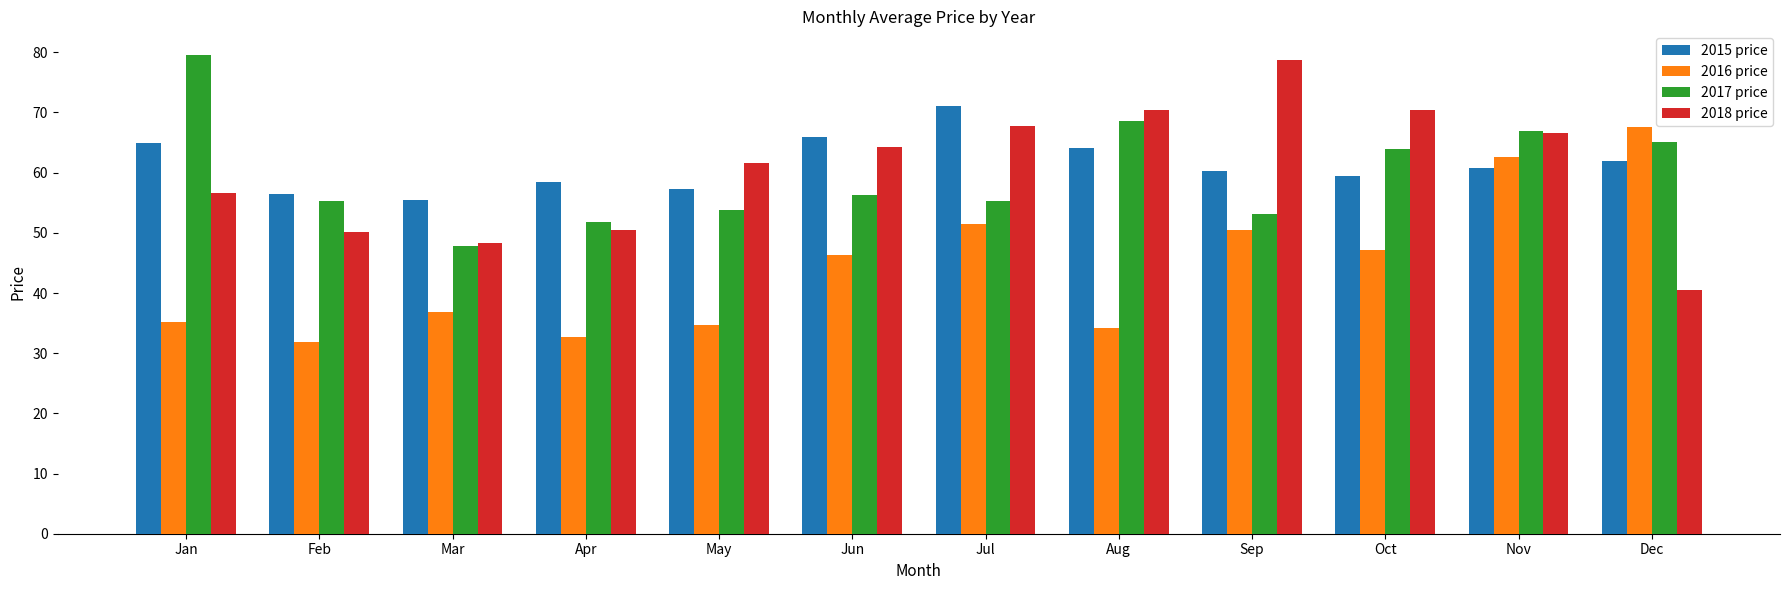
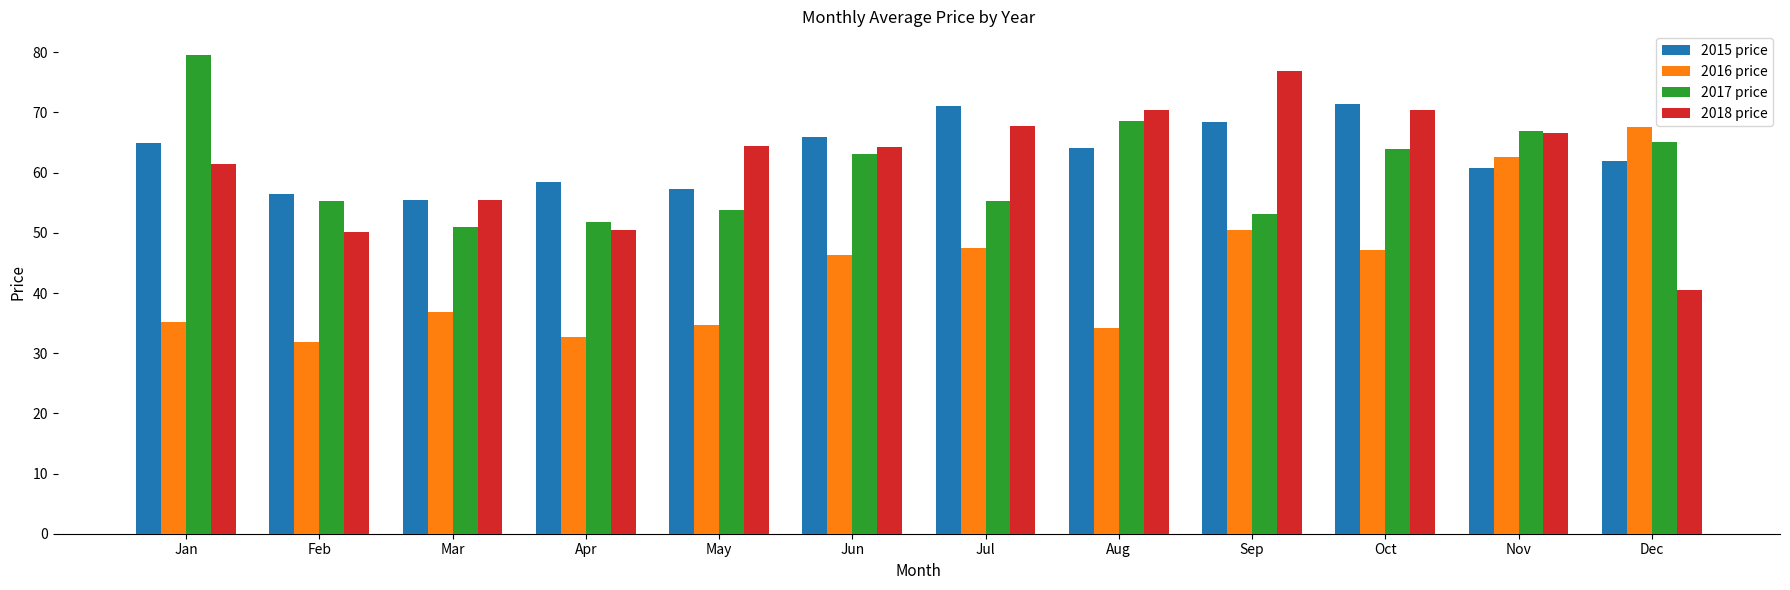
2018 price, Jan: 57 -> 61
2017 price, Mar: 48 -> 51
2018 price, Mar: 48 -> 56
2018 price, May: 62 -> 64
2017 price, Jun: 56 -> 63
2016 price, Jul: 51 -> 47
2015 price, Sep: 60 -> 68
2018 price, Sep: 79 -> 77
2015 price, Oct: 59 -> 71
